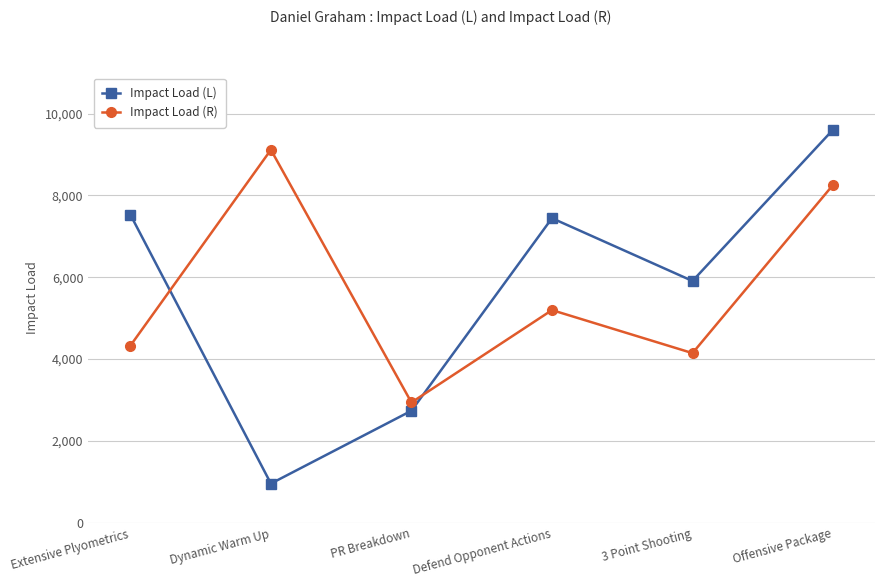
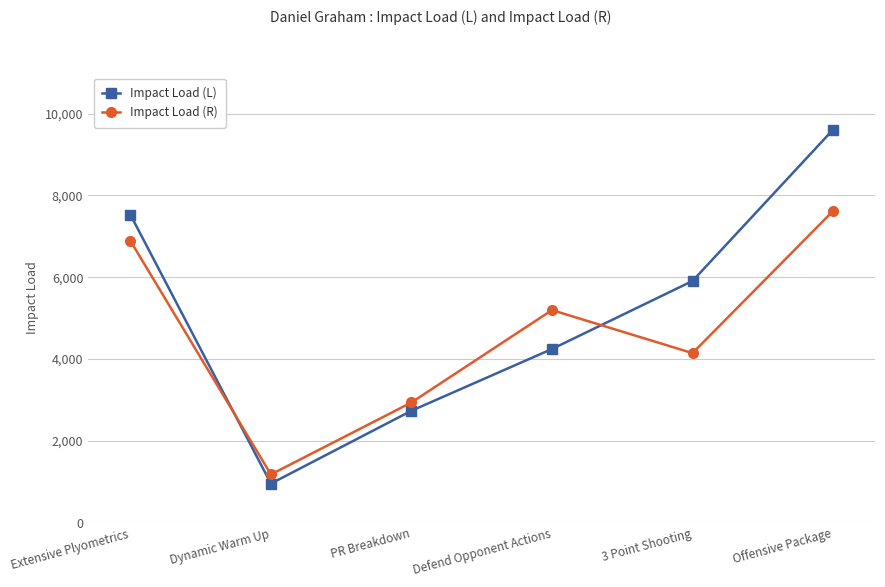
Impact Load (R), Extensive Plyometrics: 4,300 -> 6,900
Impact Load (R), Dynamic Warm Up: 9,100 -> 1,200
Impact Load (L), Defend Opponent Actions: 7,400 -> 4,200
Impact Load (R), Offensive Package: 8,300 -> 7,600
